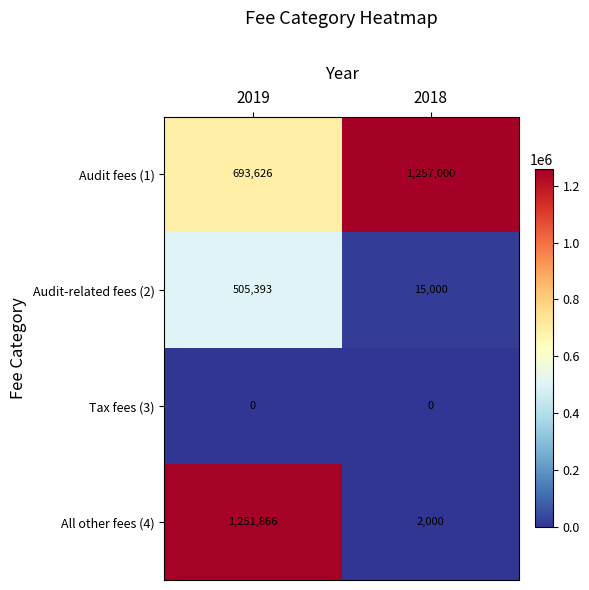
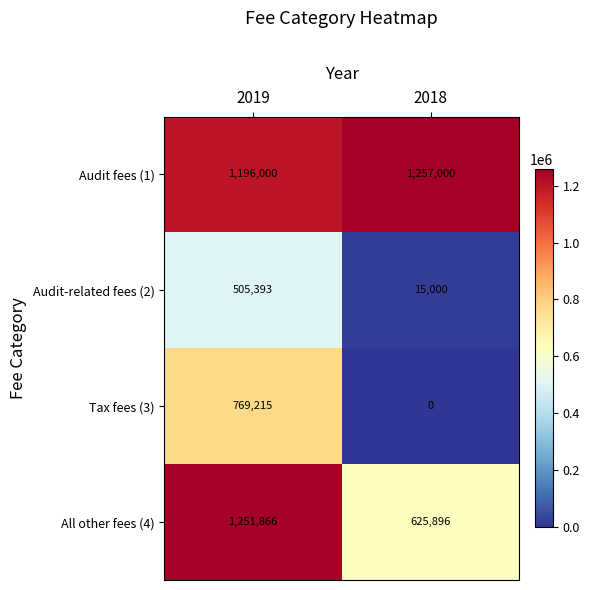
Audit fees (1), 2019: 693,626 -> 1,196,000
Tax fees (3), 2019: 0 -> 769,215
All other fees (4), 2018: 2,000 -> 625,896
